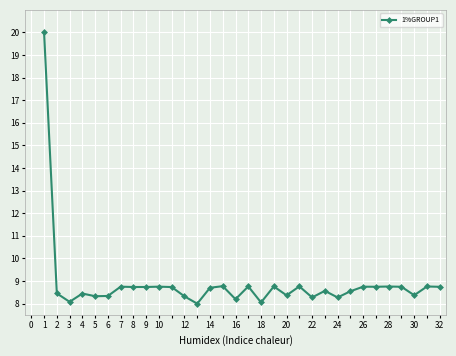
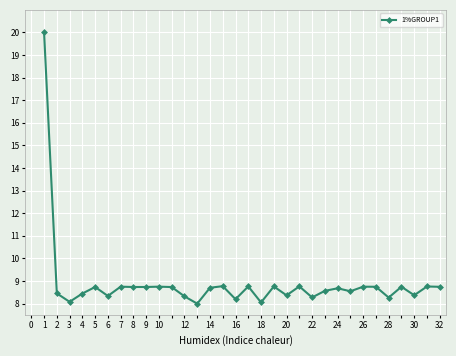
5: 8.3 -> 8.7
24: 8.3 -> 8.7
28: 8.8 -> 8.3
